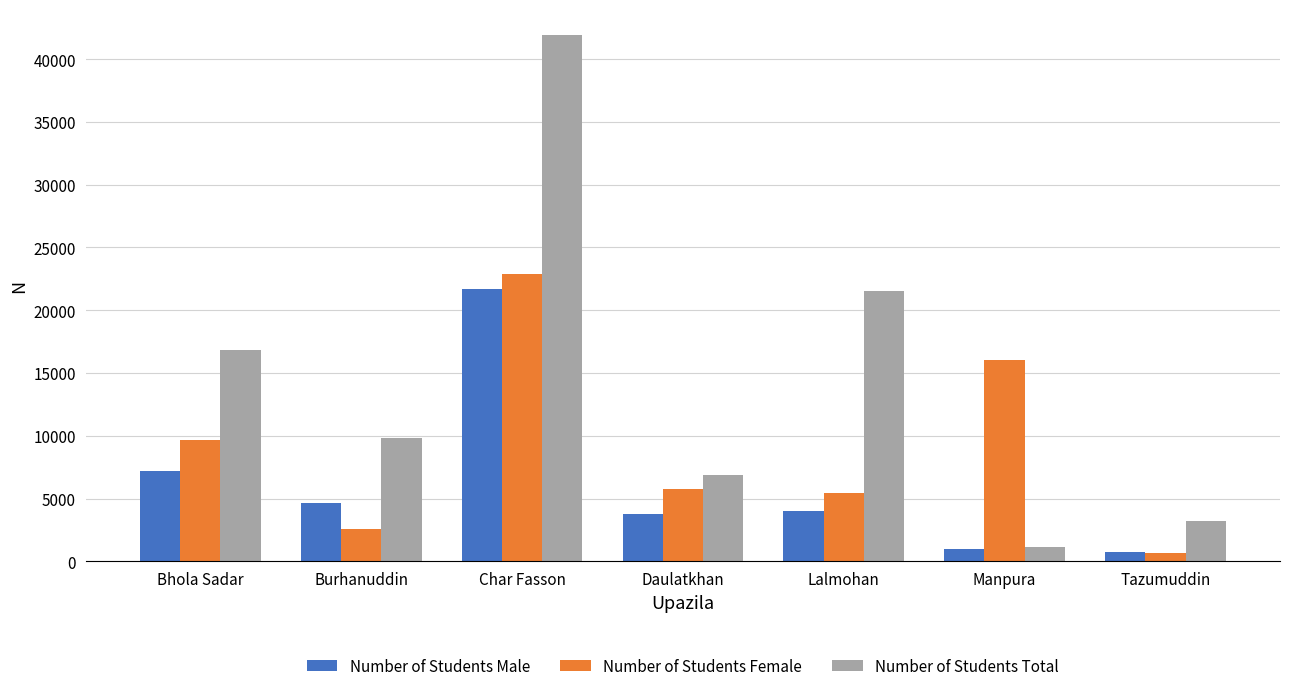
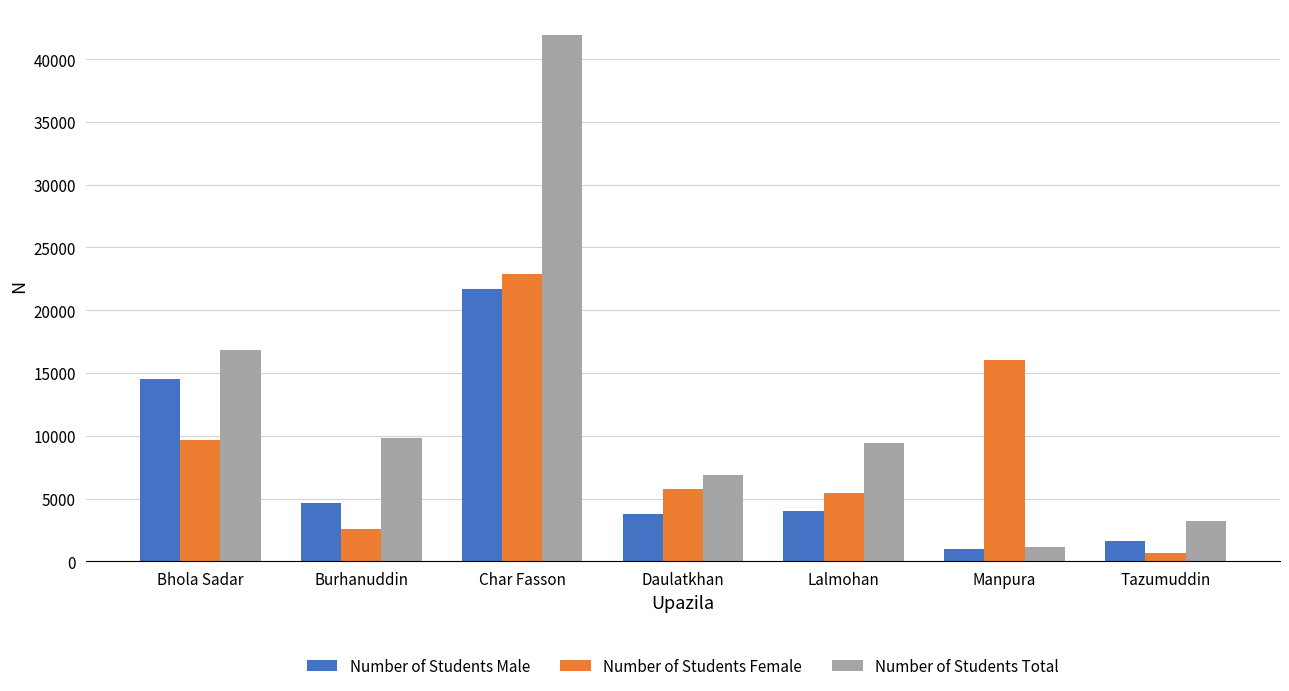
Number of Students Male, Bhola Sadar: 7200 -> 14500
Number of Students Total, Lalmohan: 21600 -> 9400
Number of Students Male, Tazumuddin: 700 -> 1600
